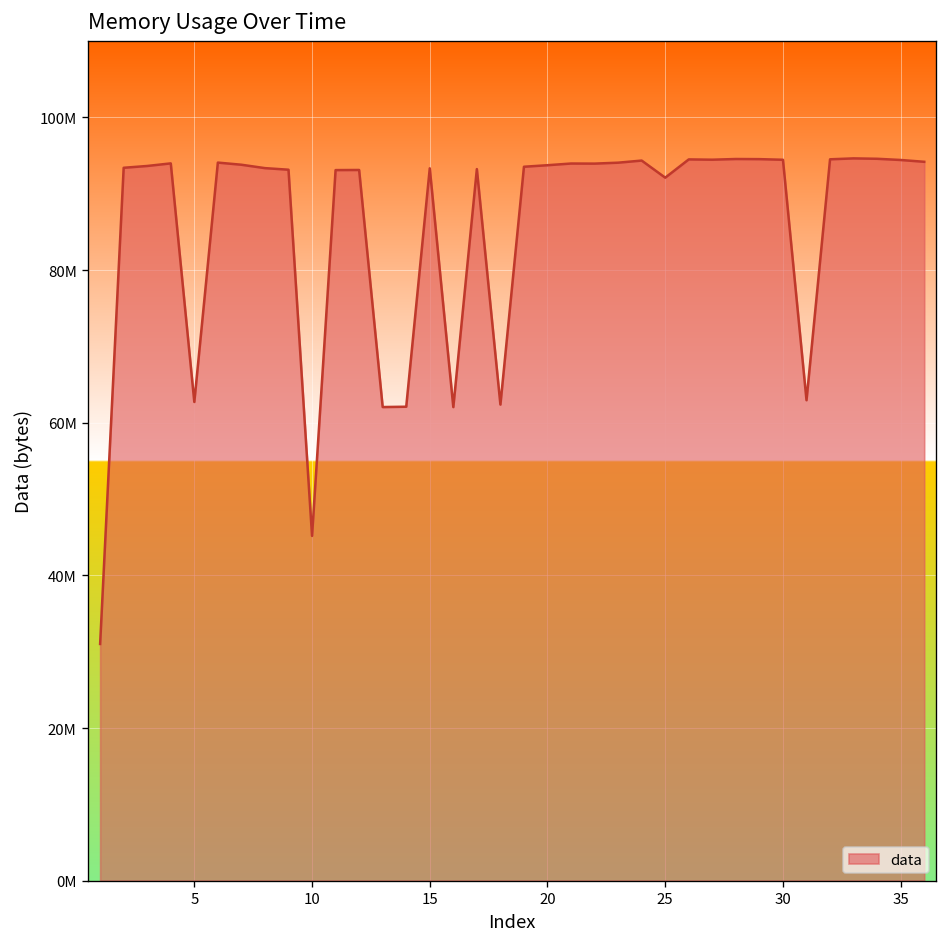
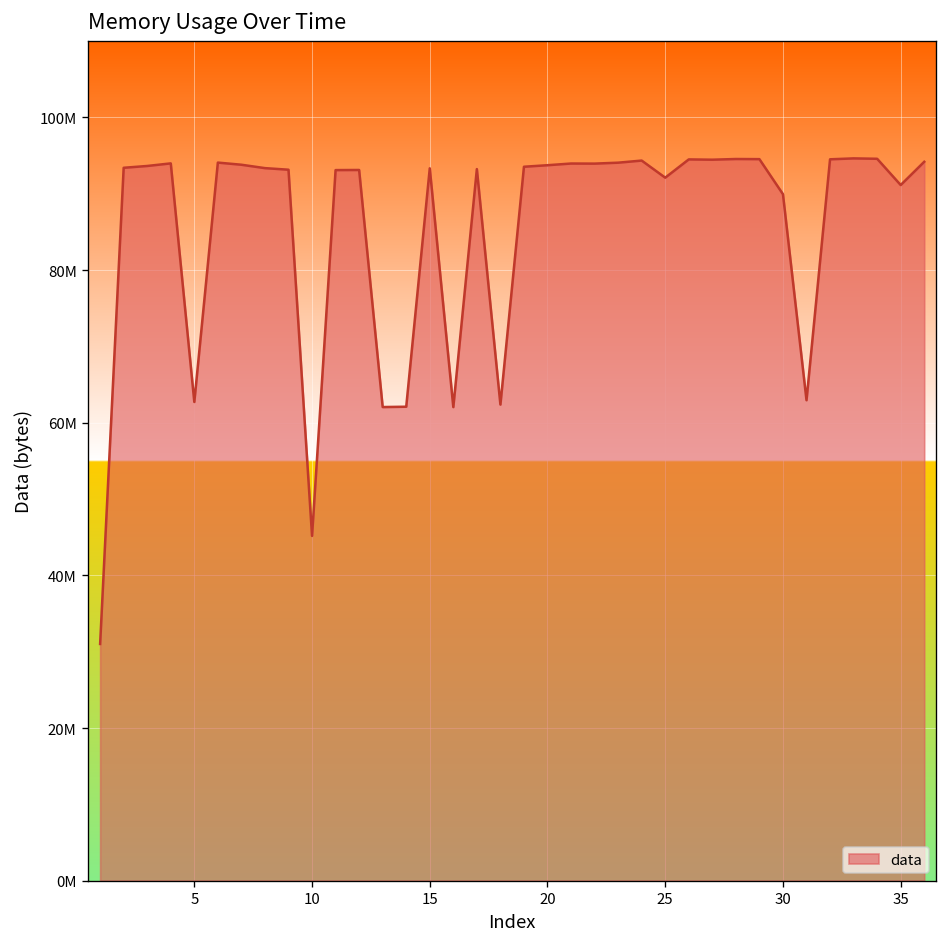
30: 94000000 -> 90000000
35: 94000000 -> 91000000
